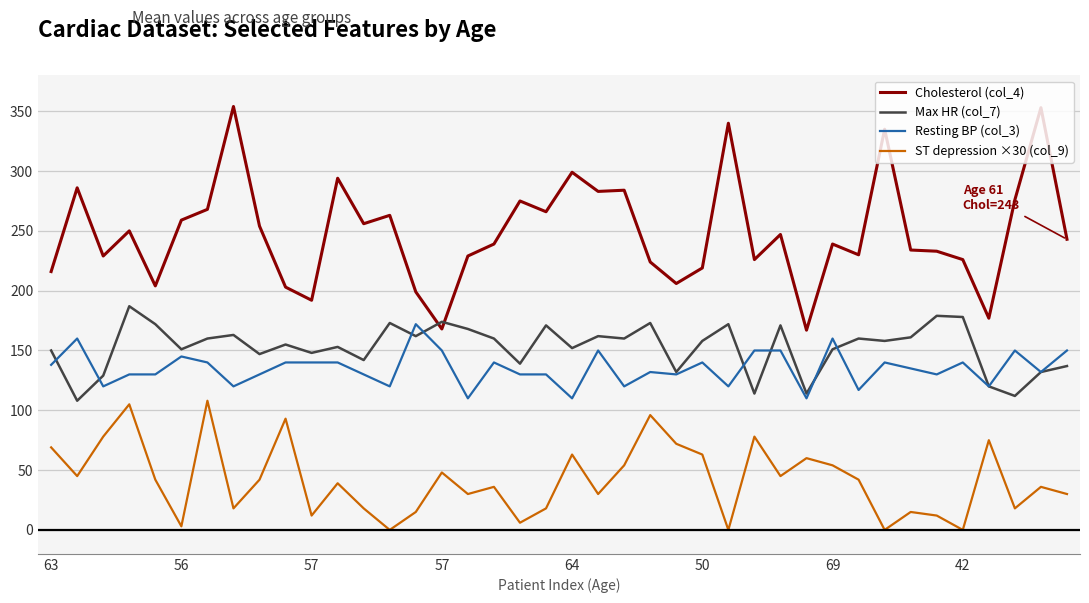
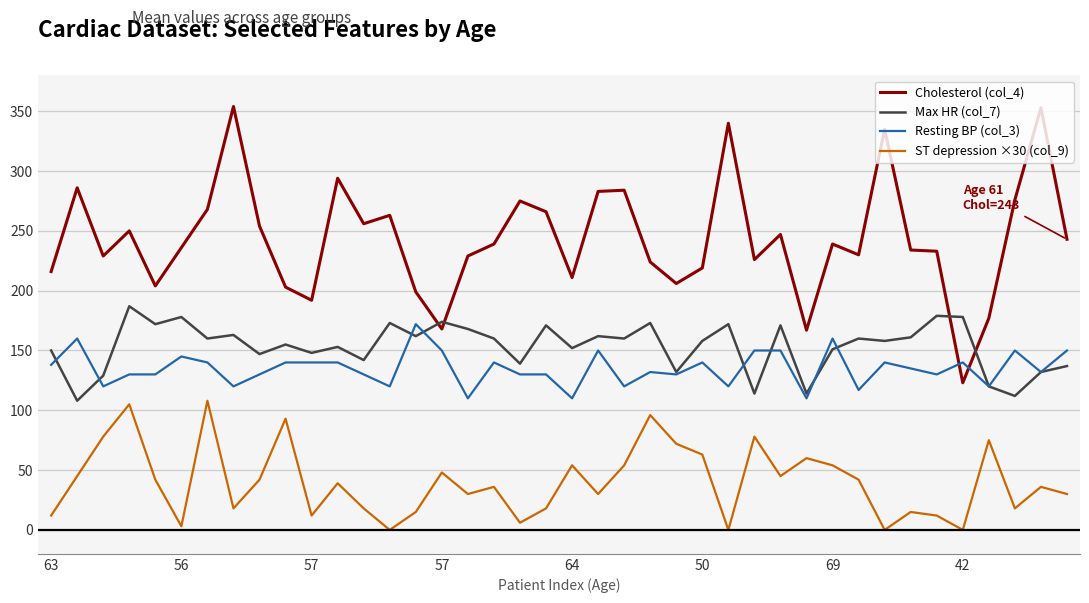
ST depression ×30 (col_9), 63: 69 -> 12
Cholesterol (col_4), 56: 259 -> 236
Max HR (col_7), 56: 151 -> 178
Cholesterol (col_4), 64: 299 -> 211
ST depression ×30 (col_9), 64: 63 -> 54
Cholesterol (col_4), 42: 226 -> 123
